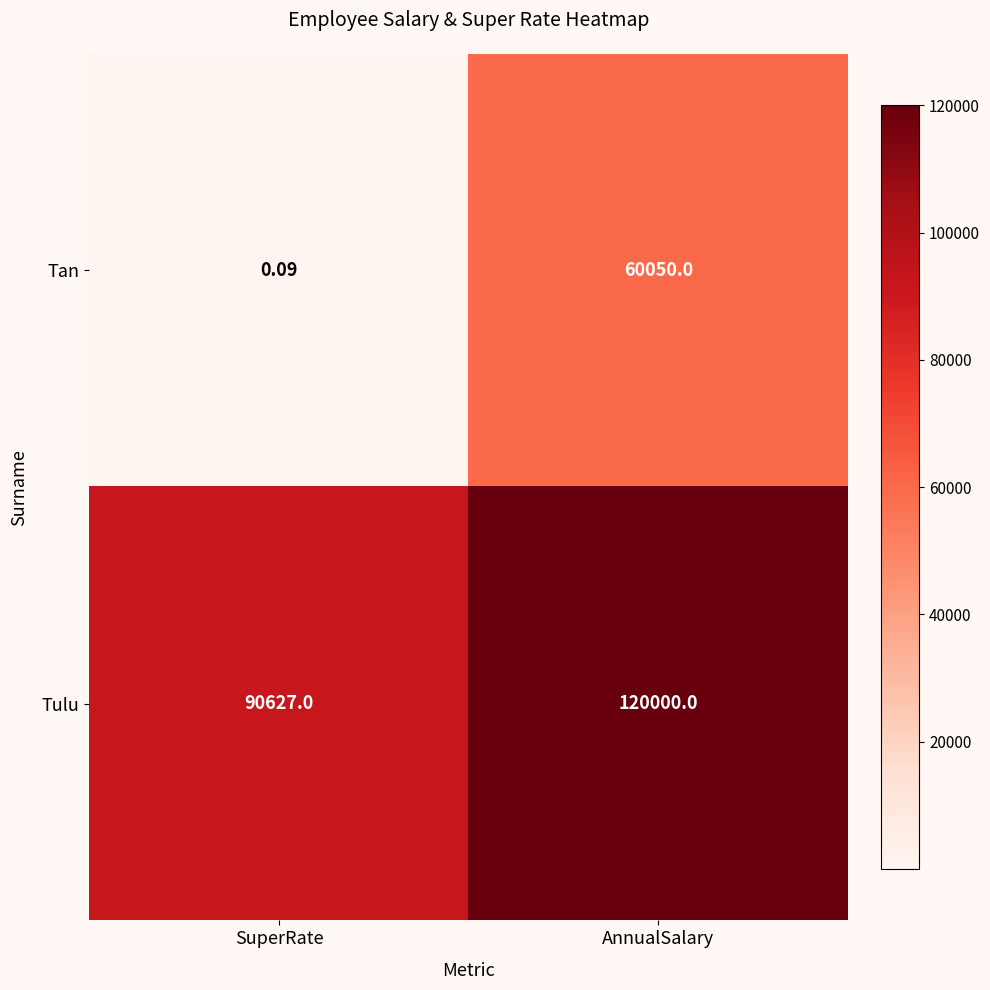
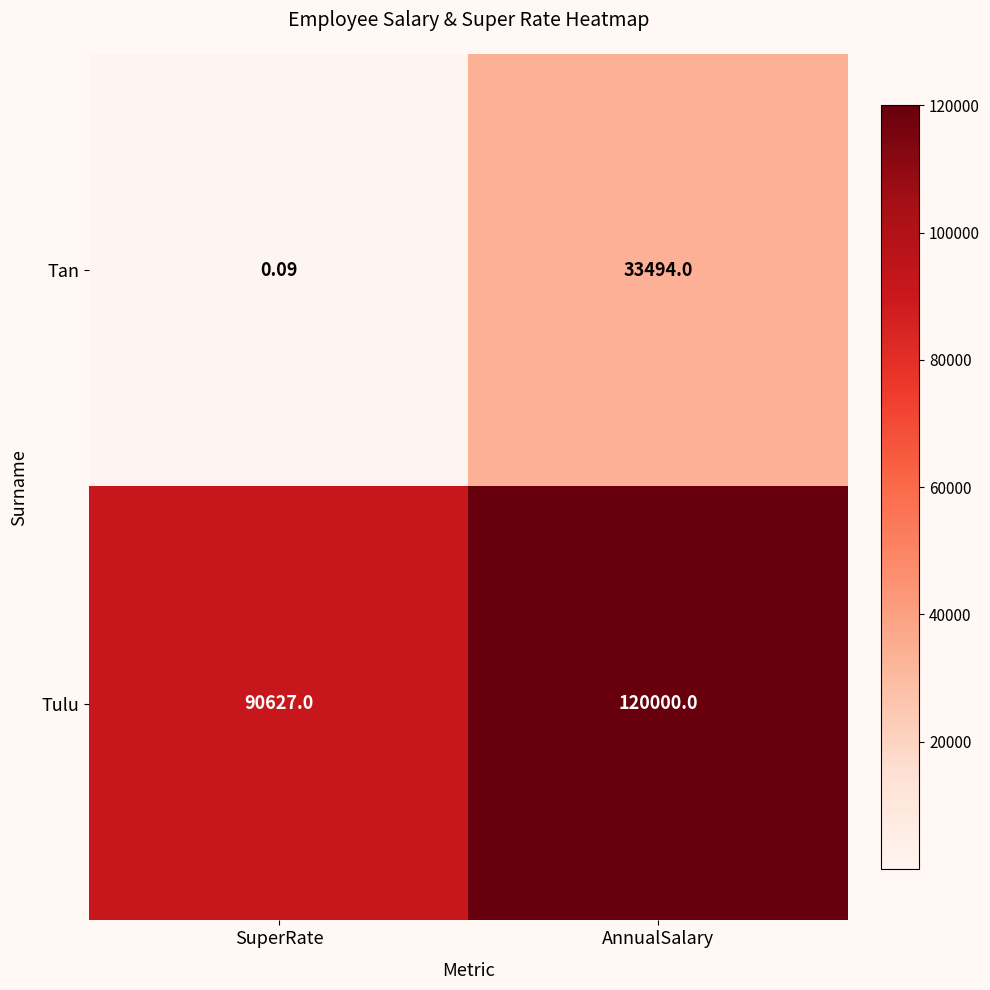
Tan, AnnualSalary: 60050.0 -> 33494.0
